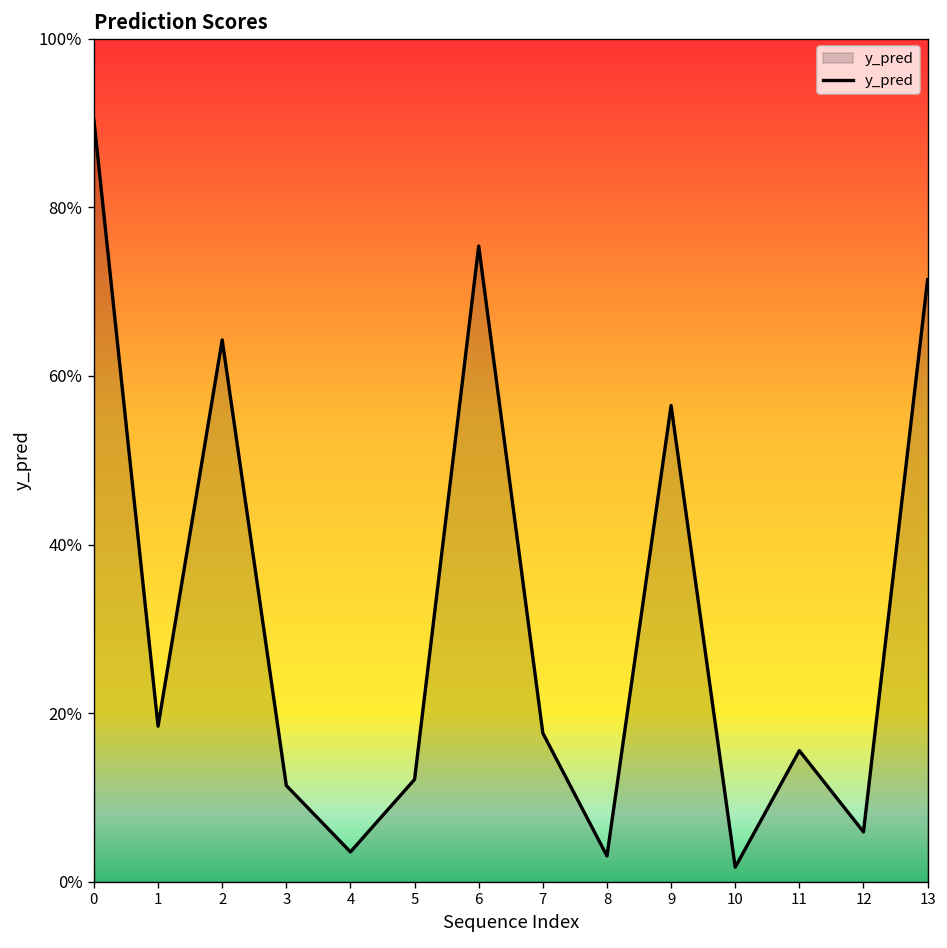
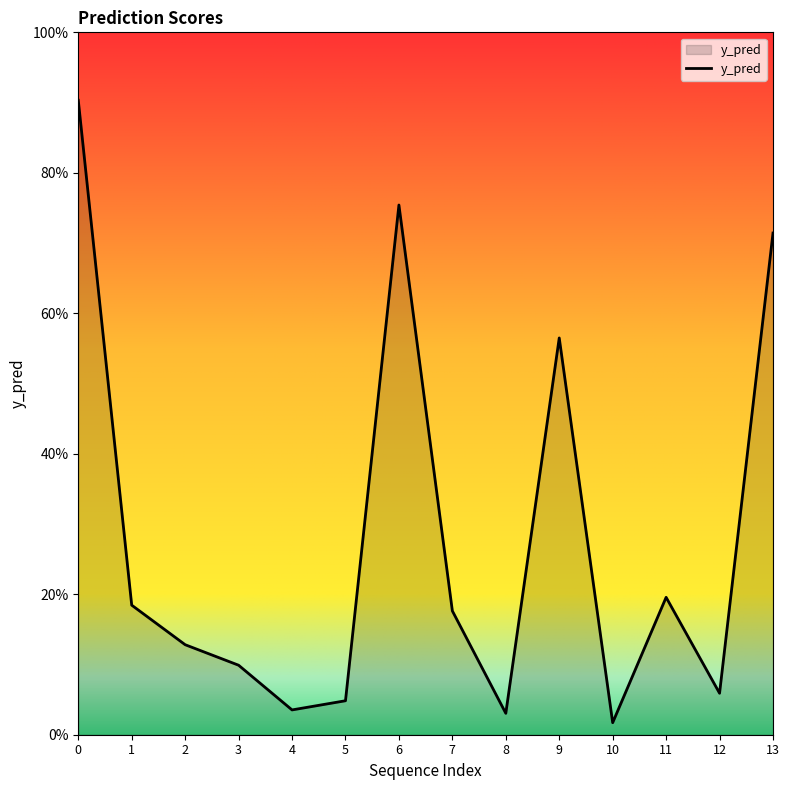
2: 64% -> 13%
3: 11% -> 10%
5: 12% -> 5%
11: 16% -> 20%
